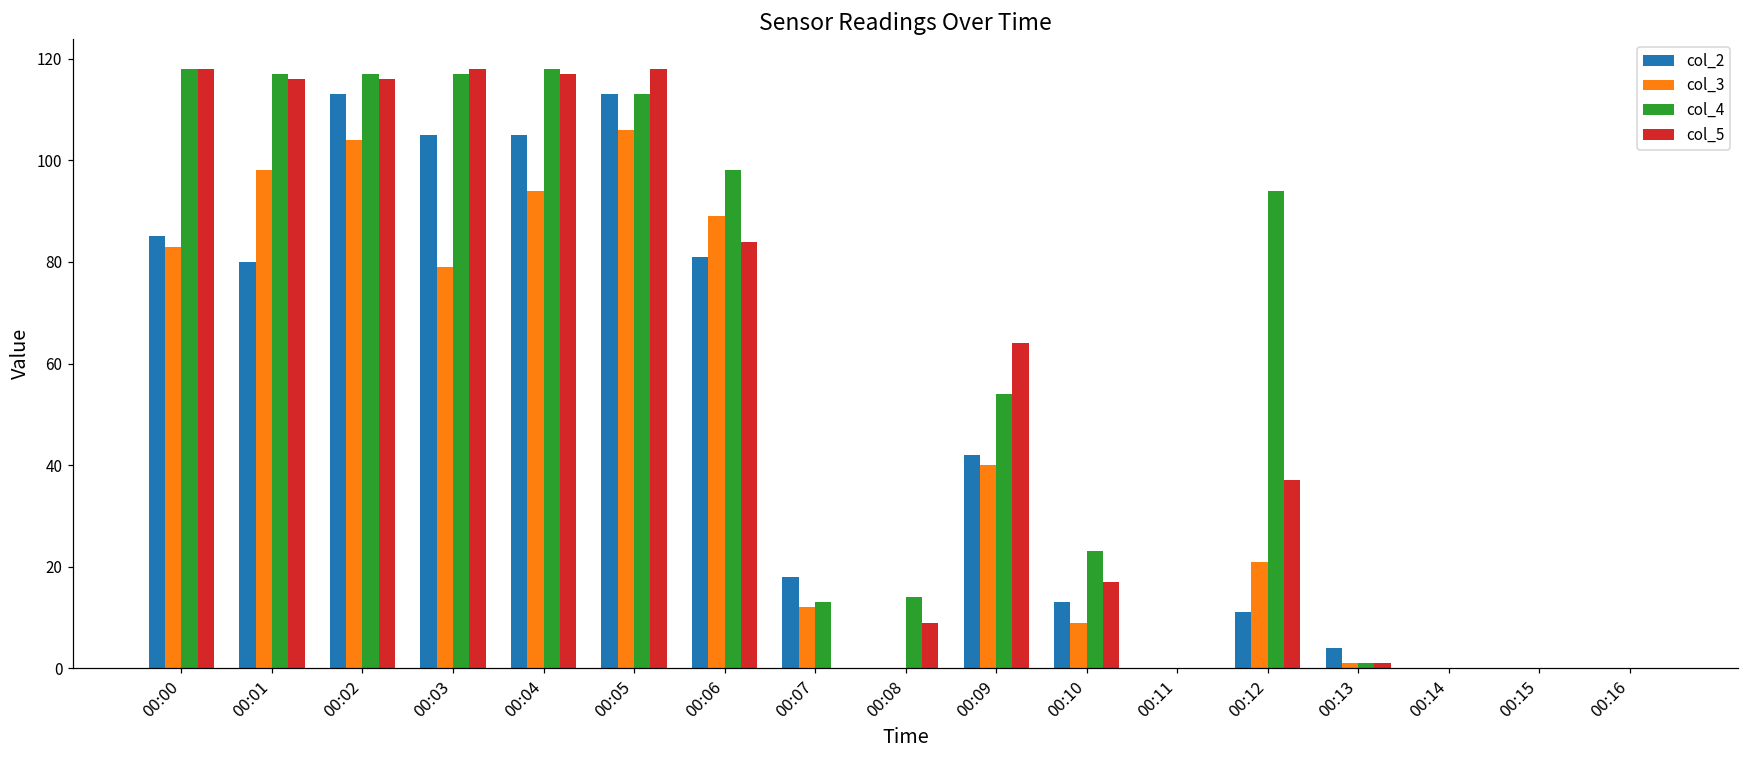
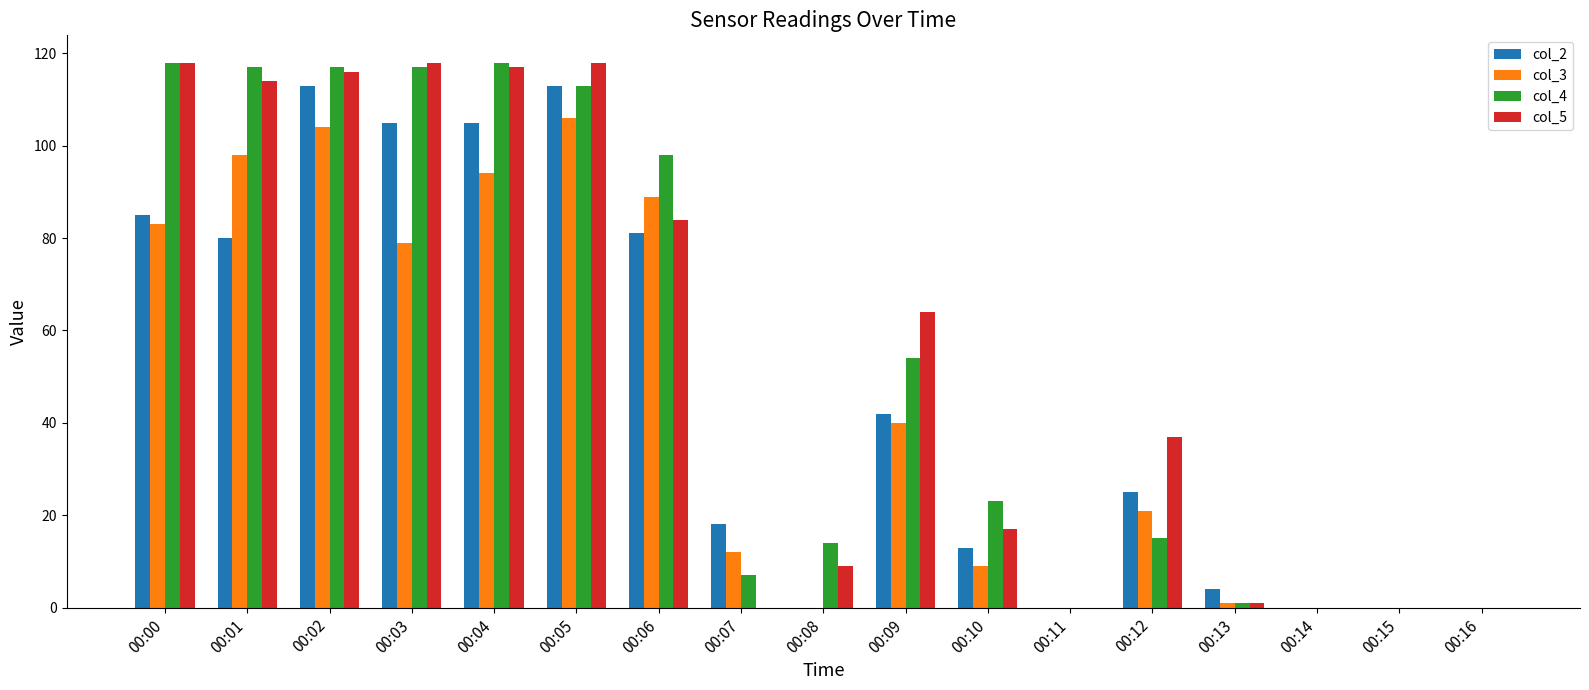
col_5, 00:01: 116 -> 114
col_4, 00:07: 13 -> 7
col_2, 00:12: 11 -> 25
col_4, 00:12: 94 -> 15
